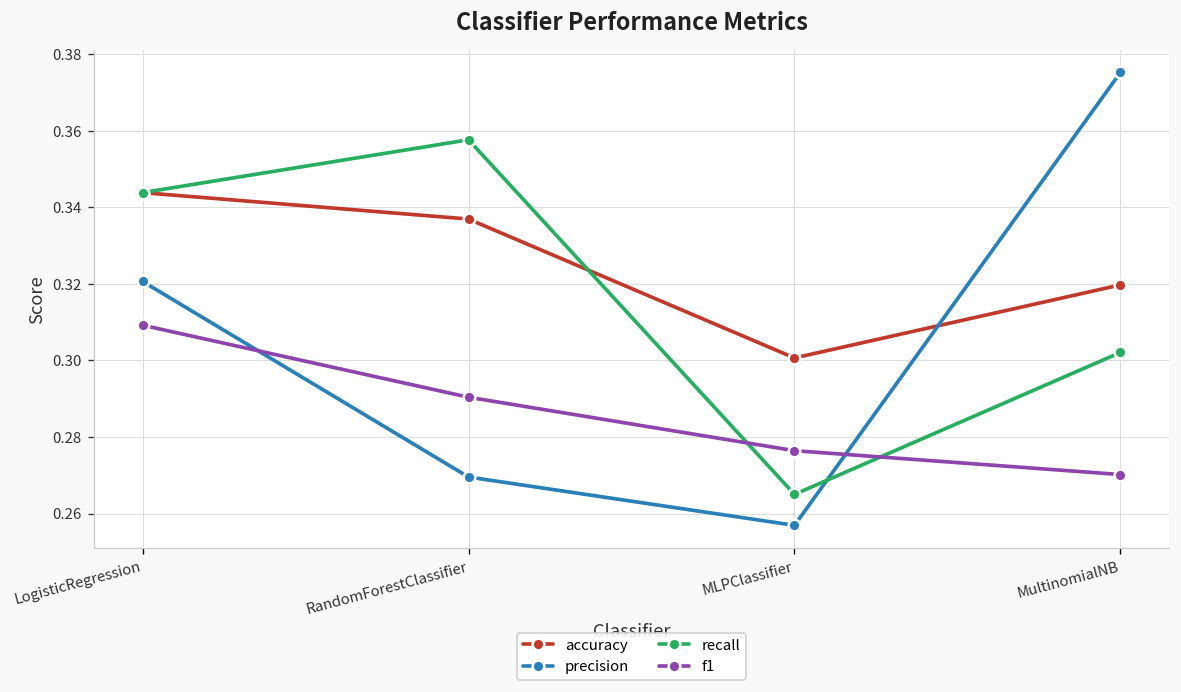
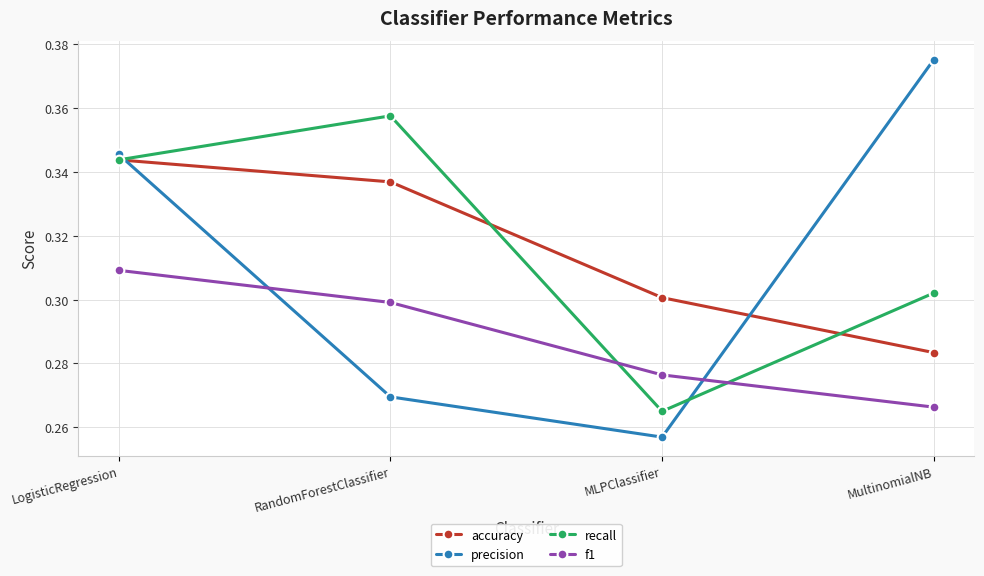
precision, LogisticRegression: 0.321 -> 0.346
f1, RandomForestClassifier: 0.290 -> 0.299
accuracy, MultinomialNB: 0.320 -> 0.283
f1, MultinomialNB: 0.270 -> 0.266
